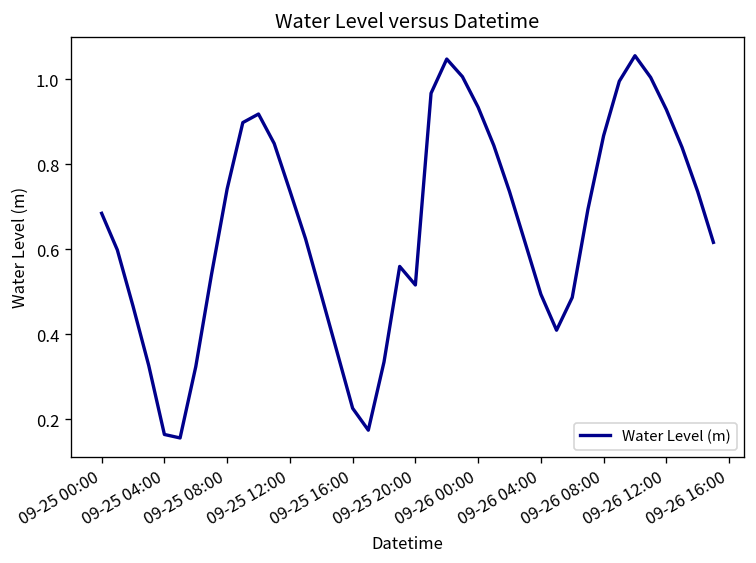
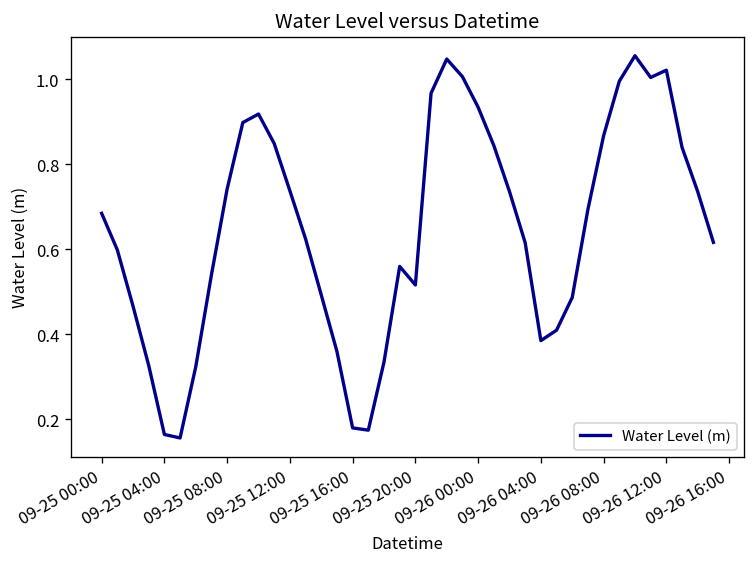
09-25 16:00: 0.23 -> 0.18
09-26 04:00: 0.49 -> 0.39
09-26 12:00: 0.93 -> 1.02
